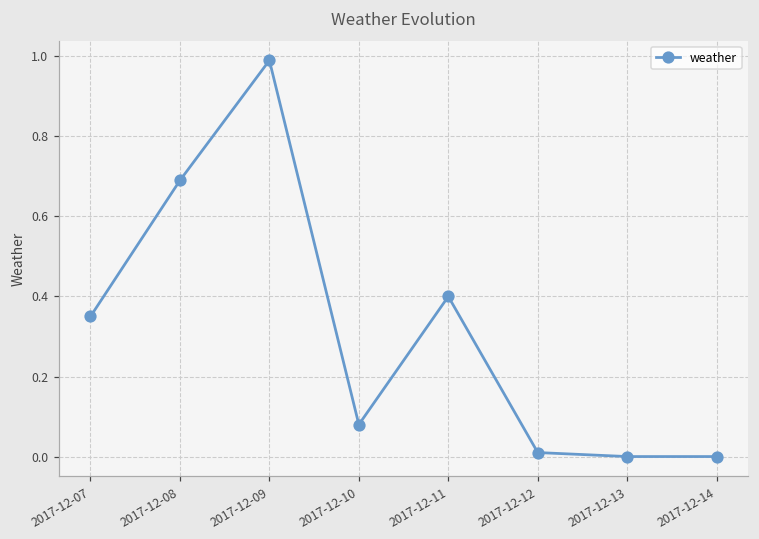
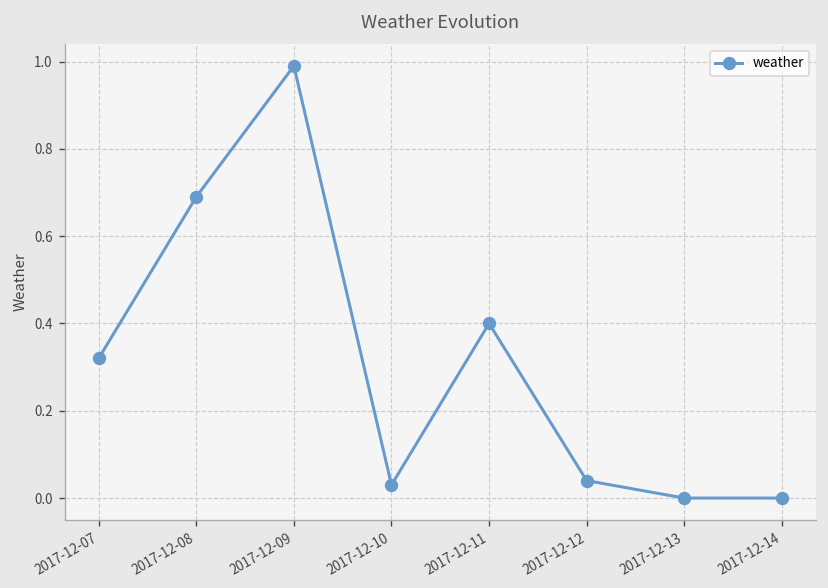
2017-12-07: 0.35 -> 0.32
2017-12-10: 0.08 -> 0.03
2017-12-12: 0.01 -> 0.04
